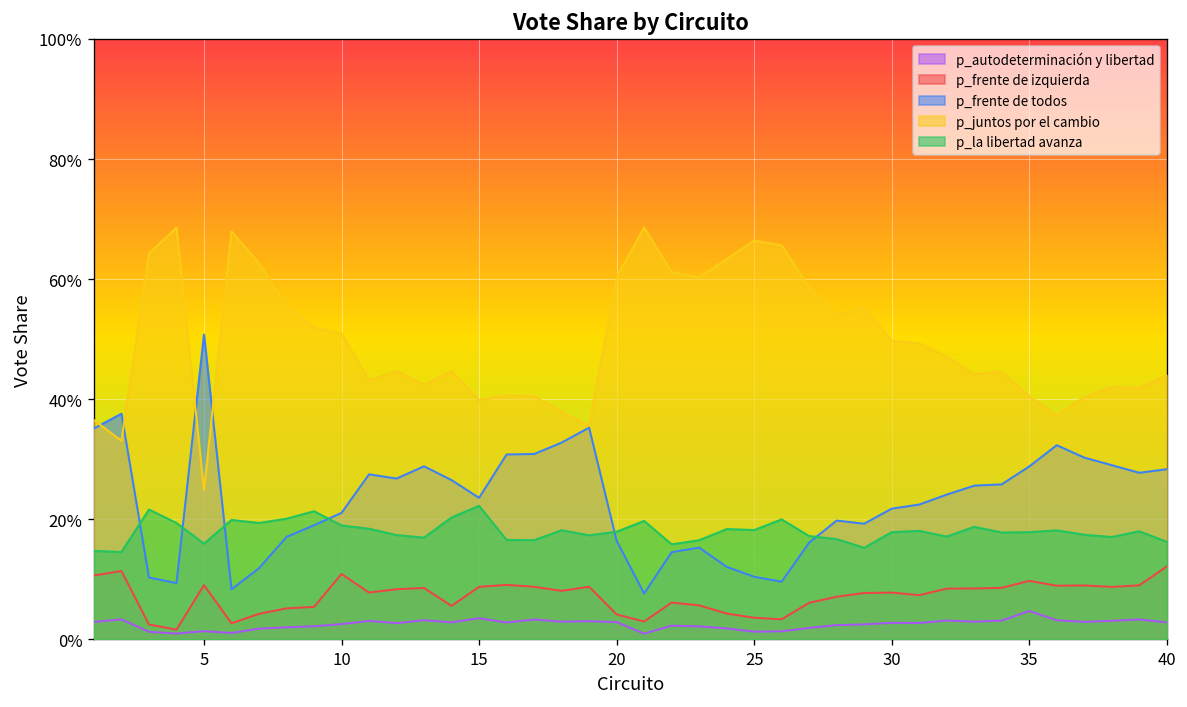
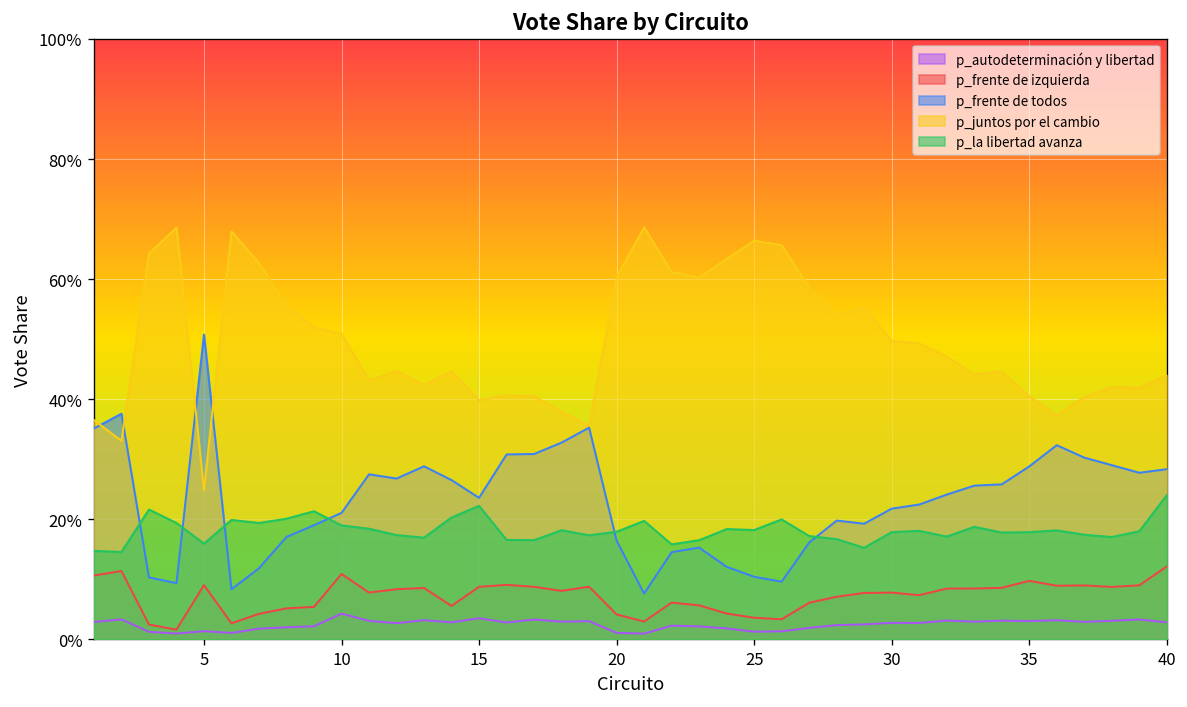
p_autodeterminación y libertad, 10: 3% -> 4%
p_autodeterminación y libertad, 20: 3% -> 1%
p_autodeterminación y libertad, 35: 5% -> 3%
p_la libertad avanza, 40: 16% -> 24%
